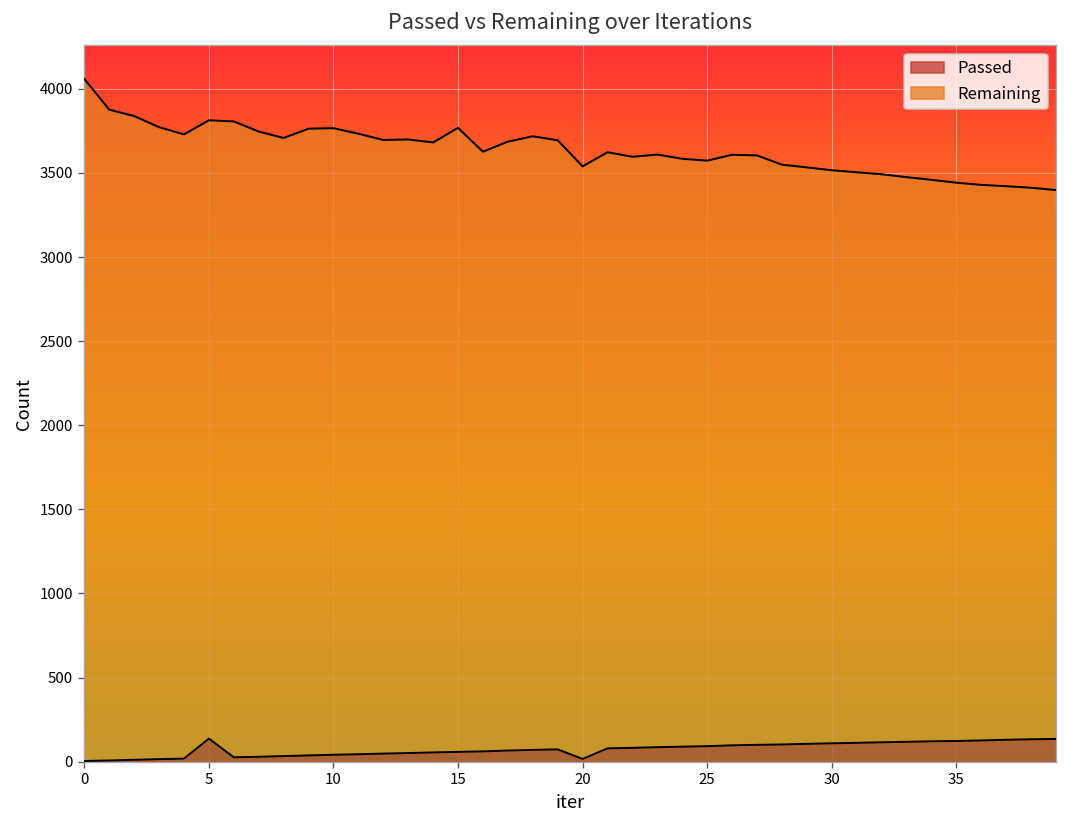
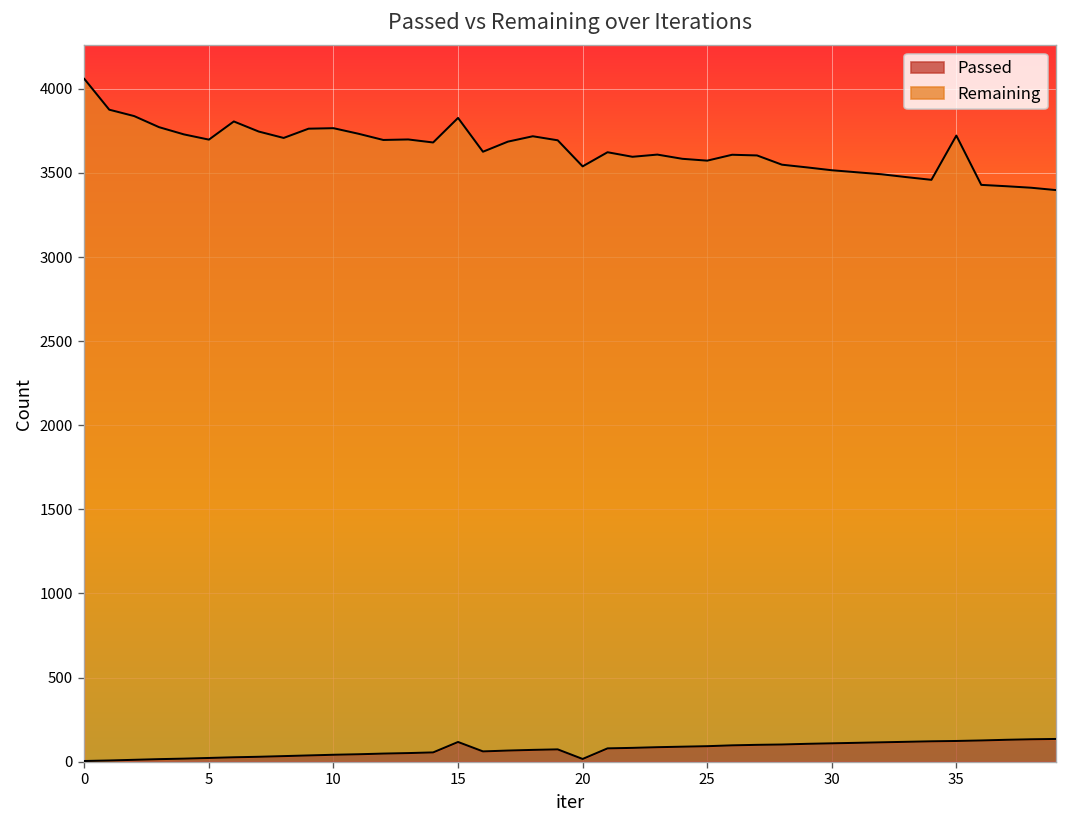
Passed, 5: 140 -> 20
Passed, 15: 60 -> 120
Remaining, 35: 3320 -> 3600
